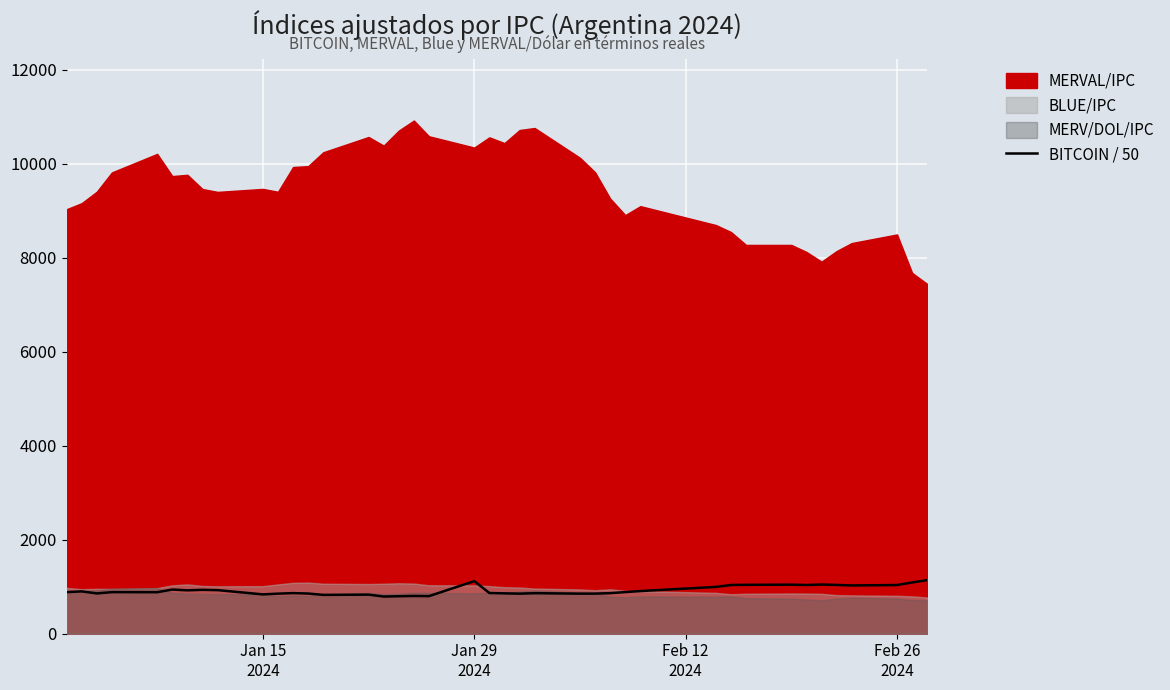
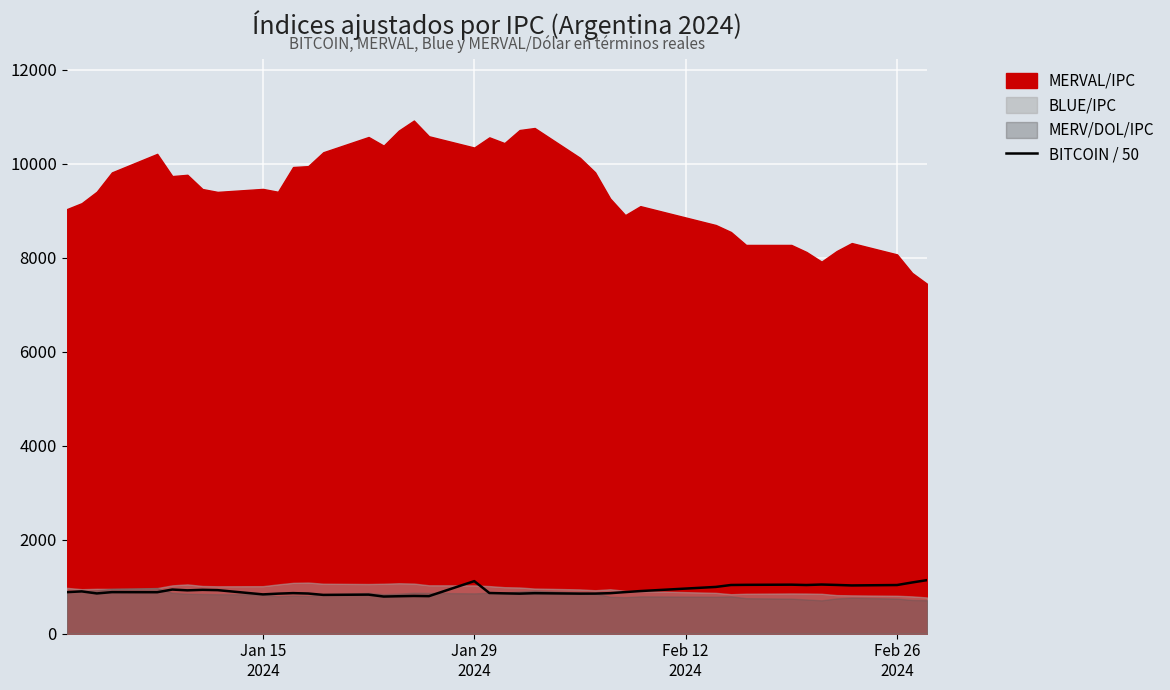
MERVAL/IPC, Feb 26 2024: 8500 -> 8100
